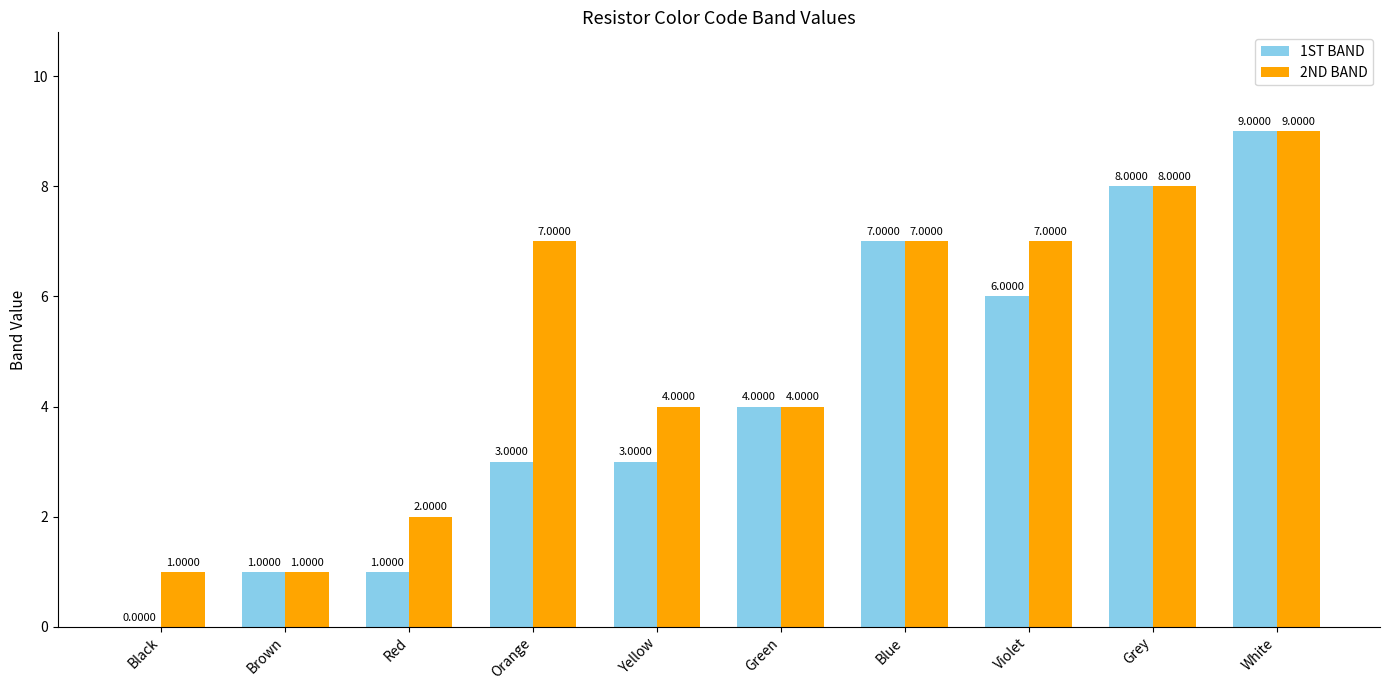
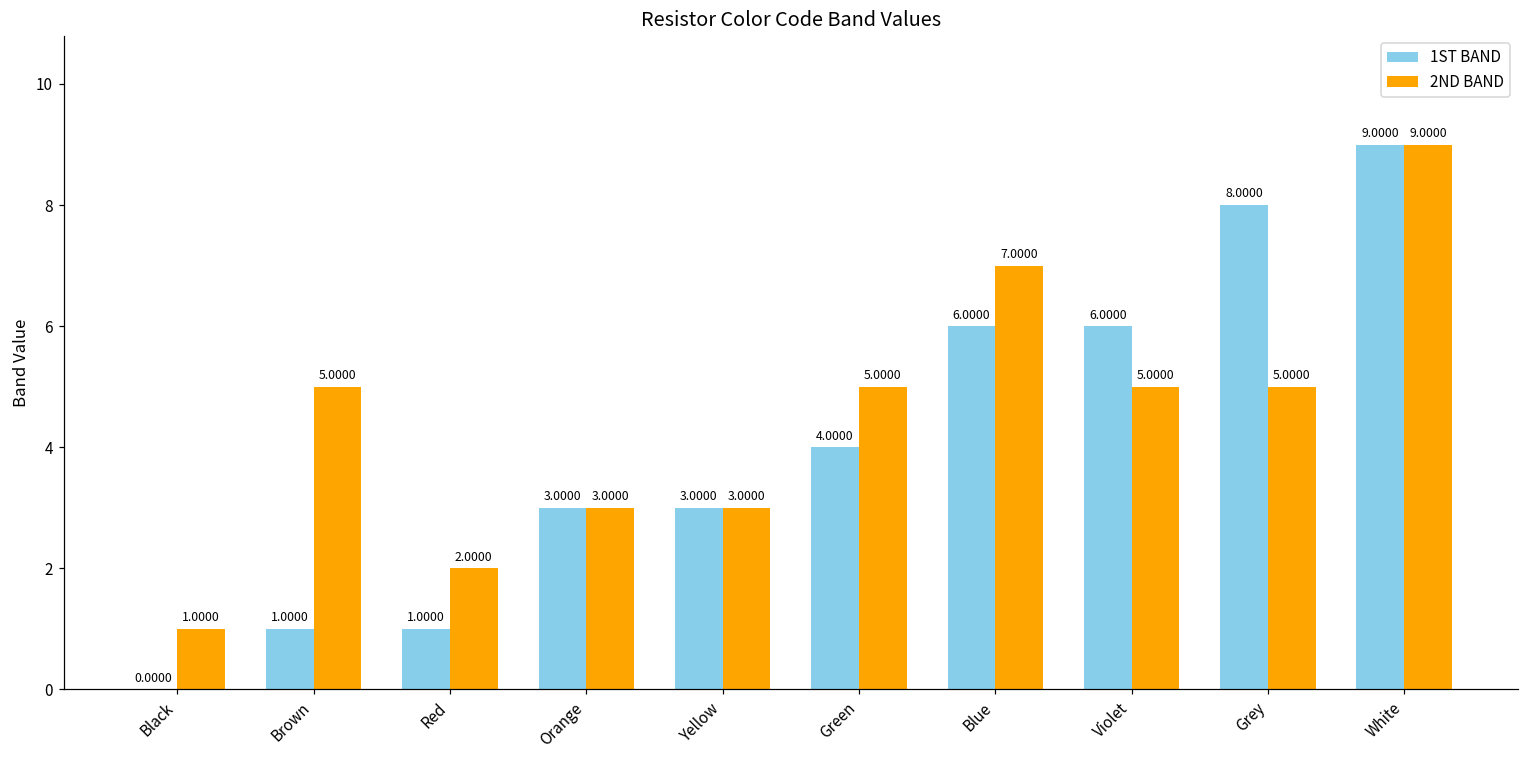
2ND BAND, Brown: 1.0000 -> 5.0000
2ND BAND, Orange: 7.0000 -> 3.0000
2ND BAND, Yellow: 4.0000 -> 3.0000
2ND BAND, Green: 4.0000 -> 5.0000
1ST BAND, Blue: 7.0000 -> 6.0000
2ND BAND, Violet: 7.0000 -> 5.0000
2ND BAND, Grey: 8.0000 -> 5.0000
